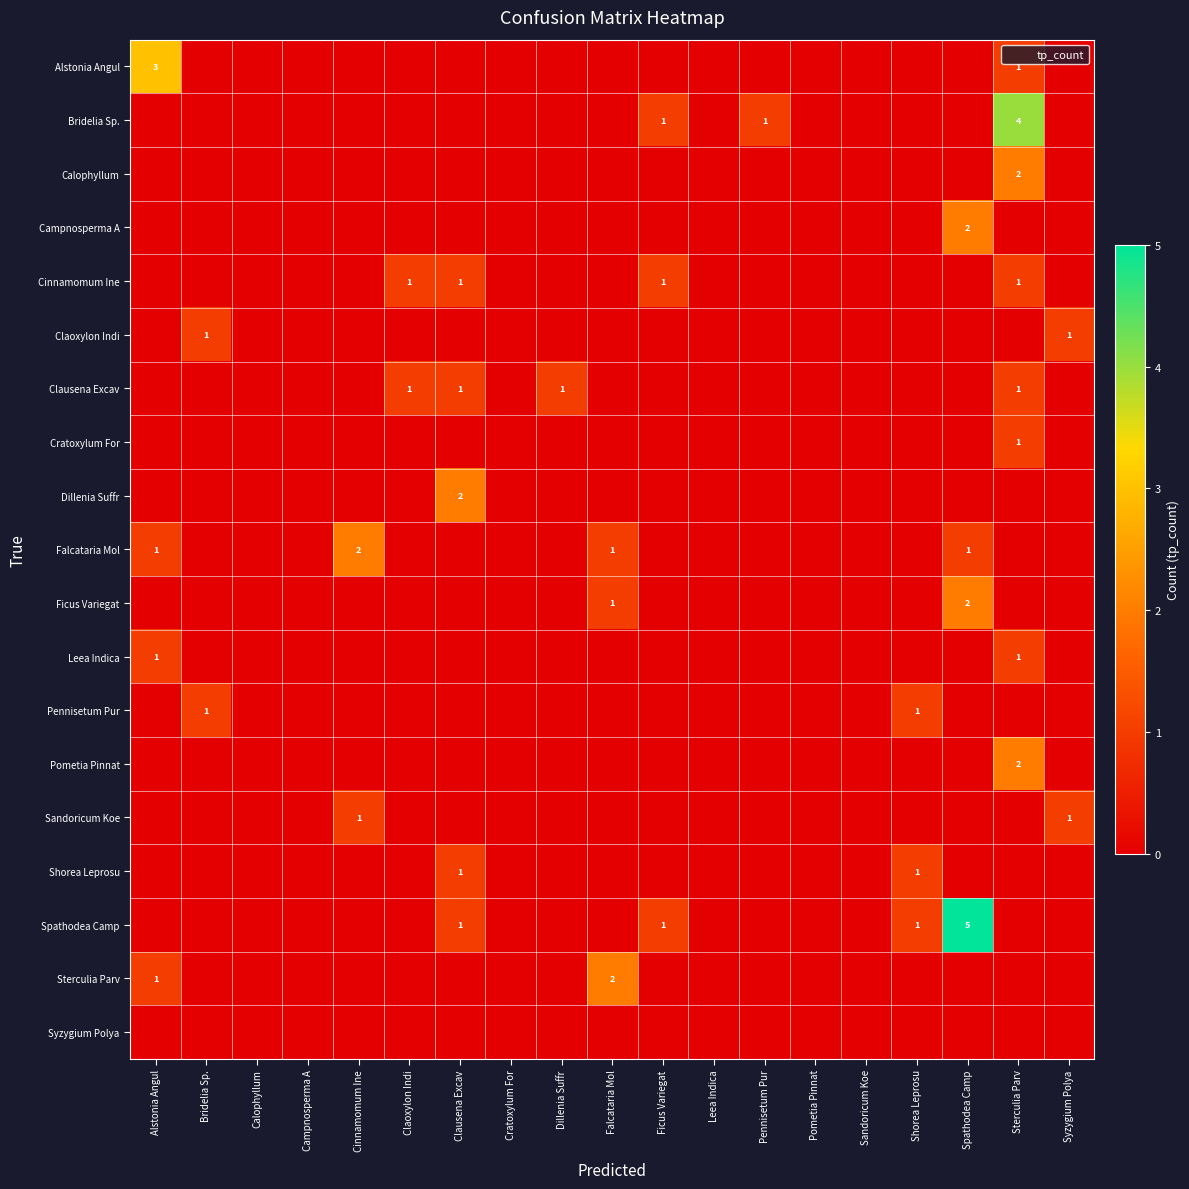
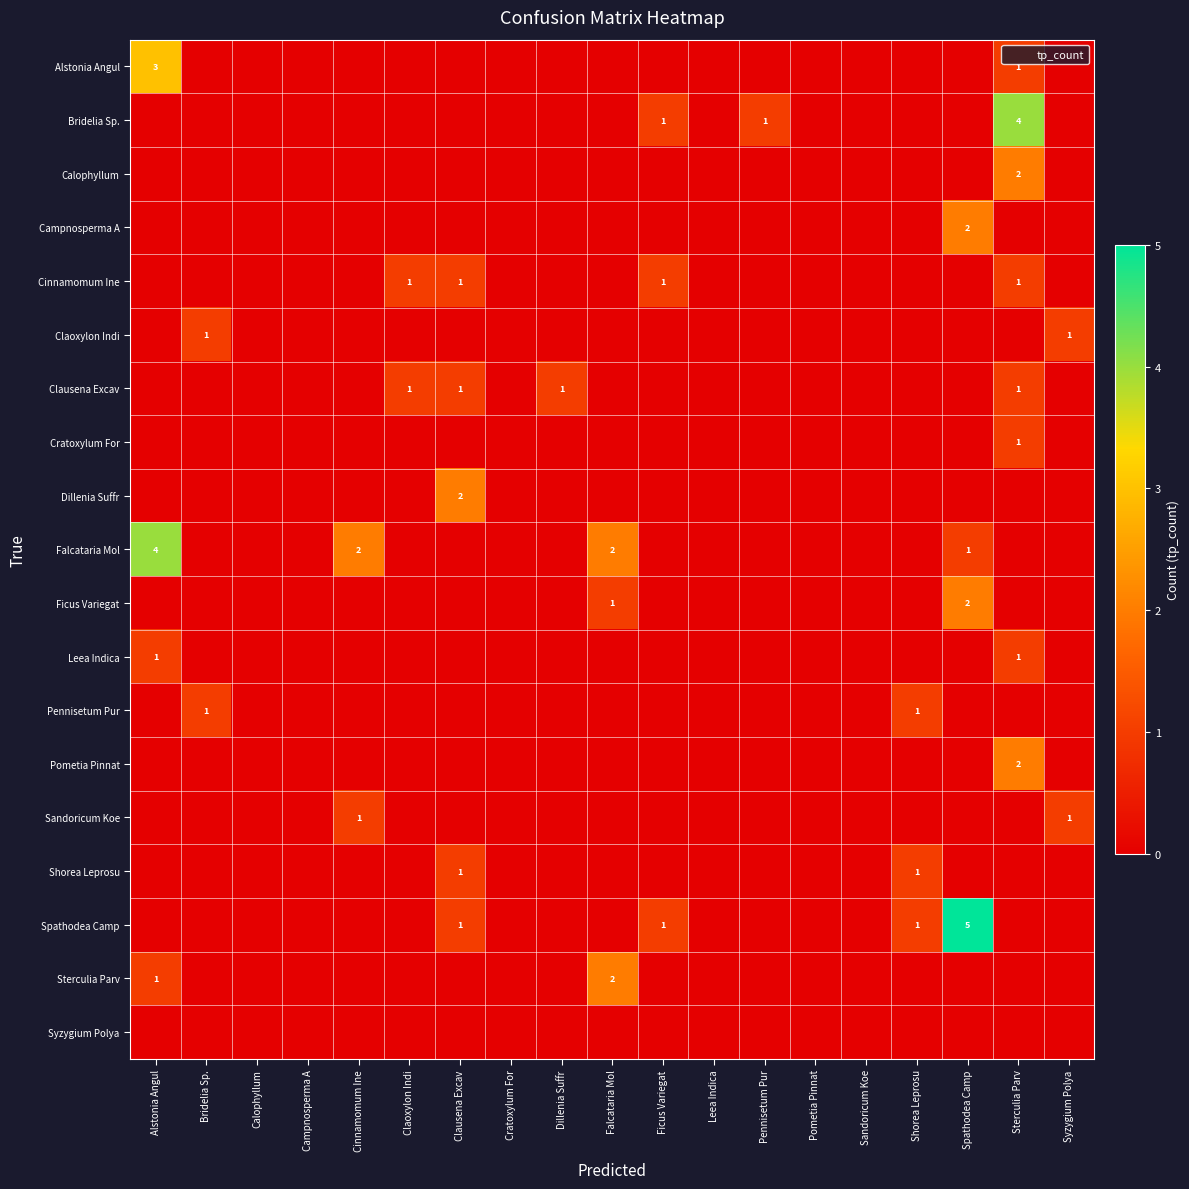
Falcataria Mol, Alstonia Angul: 1 -> 4
Falcataria Mol, Falcataria Mol: 1 -> 2
